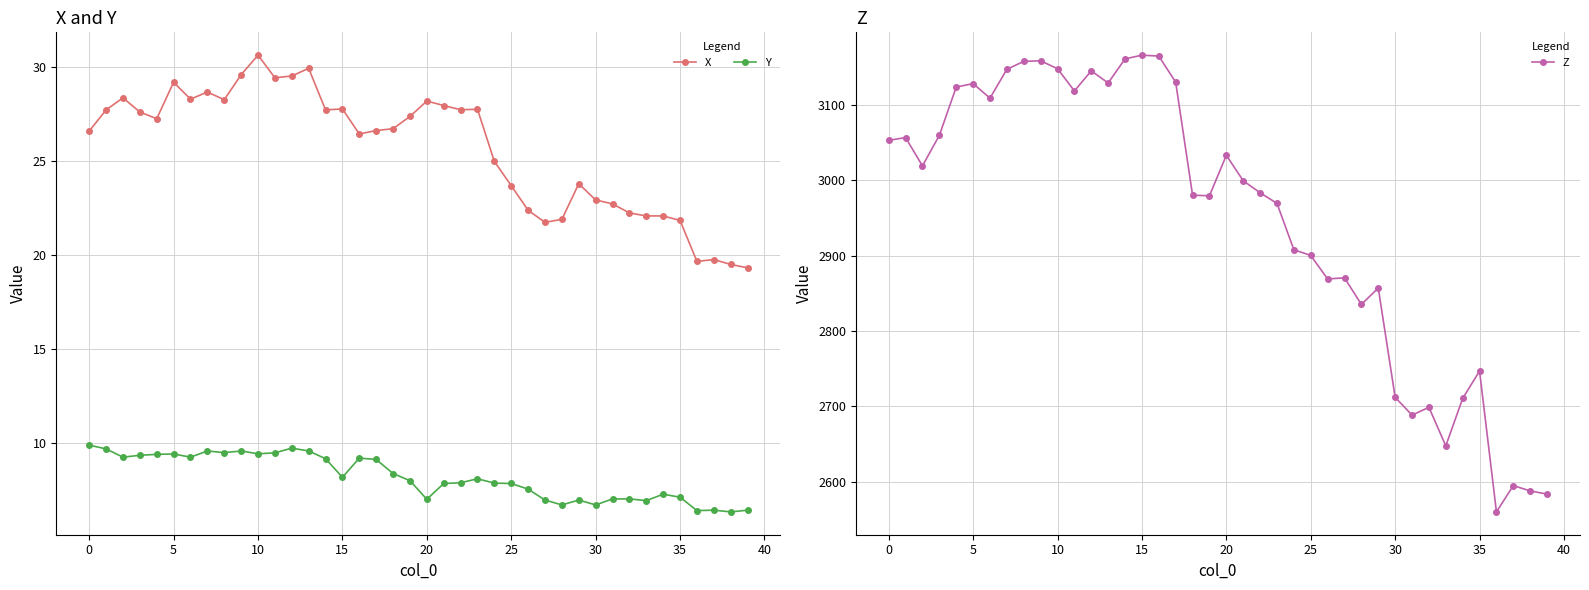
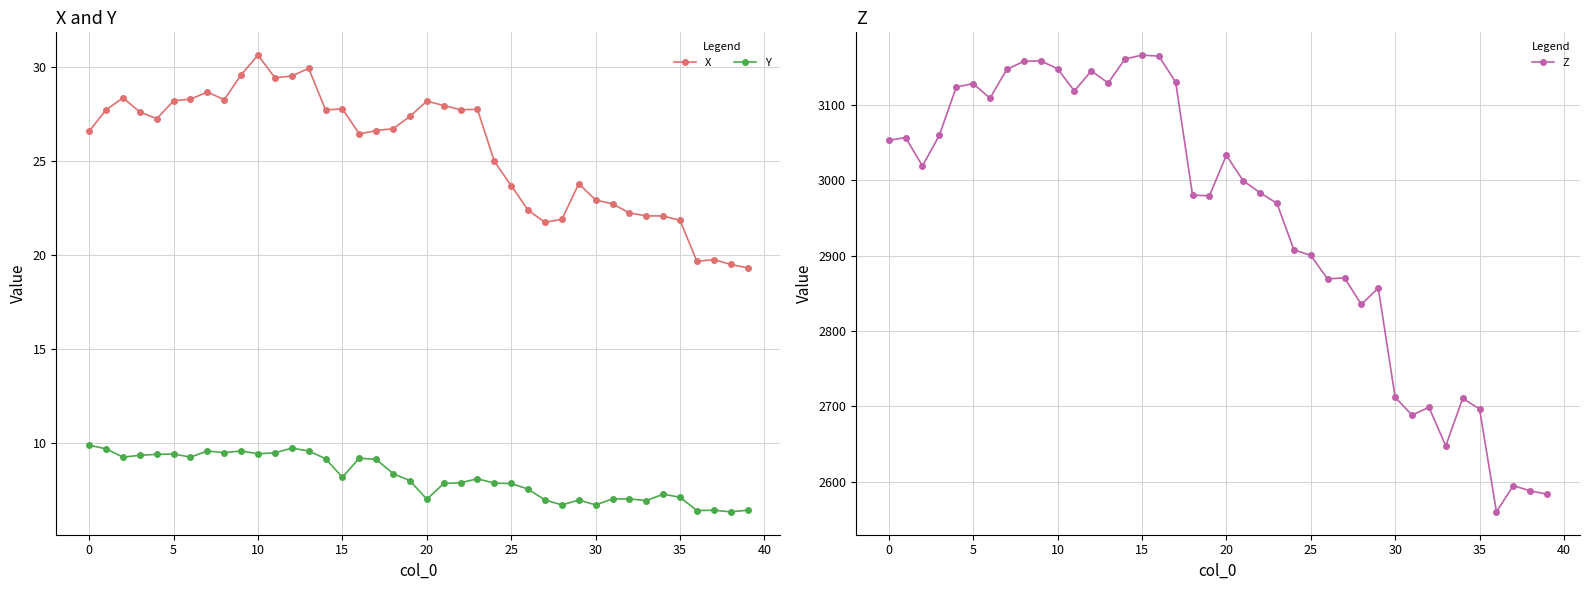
X and Y, X, 5: 29.2 -> 28.2
Z, 35: 2750 -> 2700
